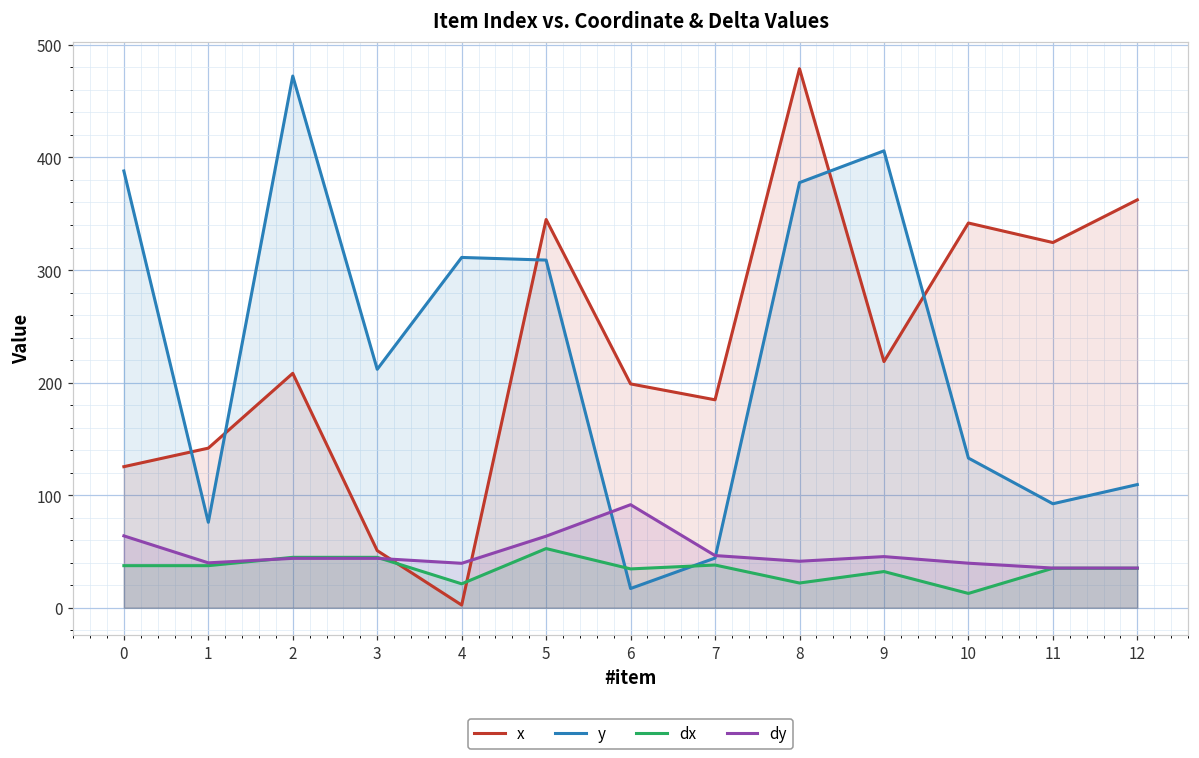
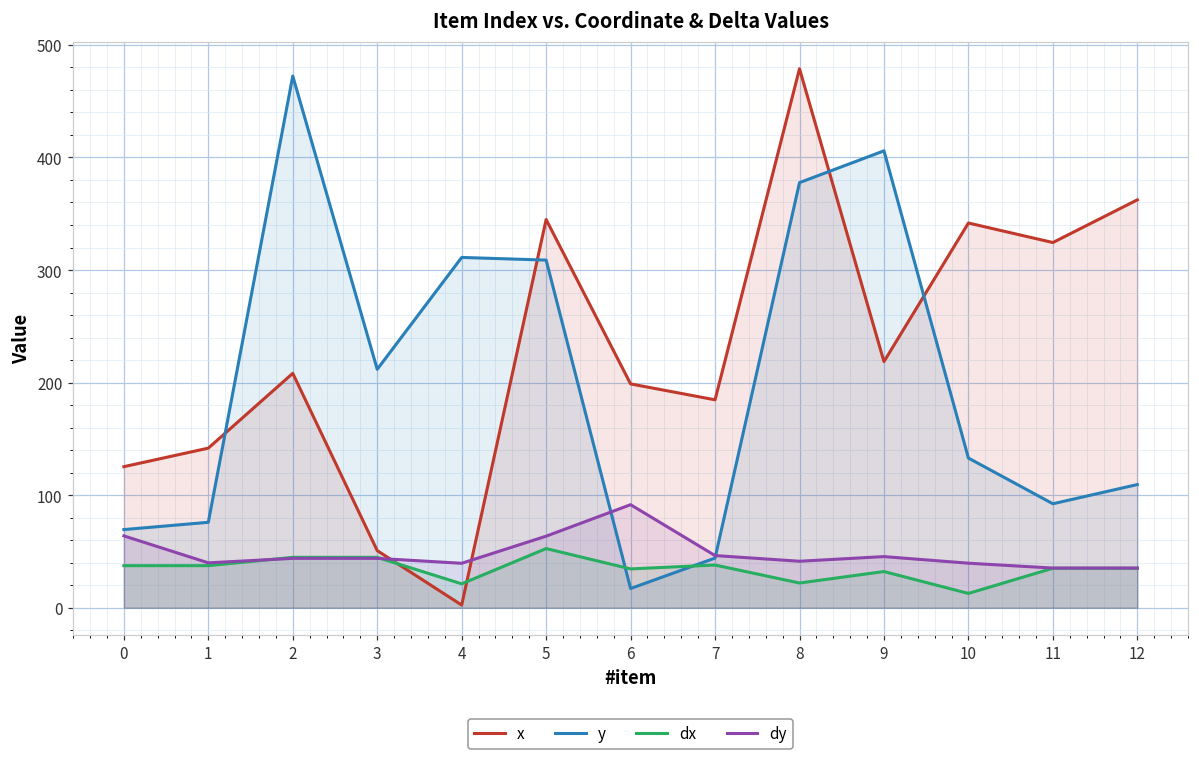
y, 0: 388 -> 69
